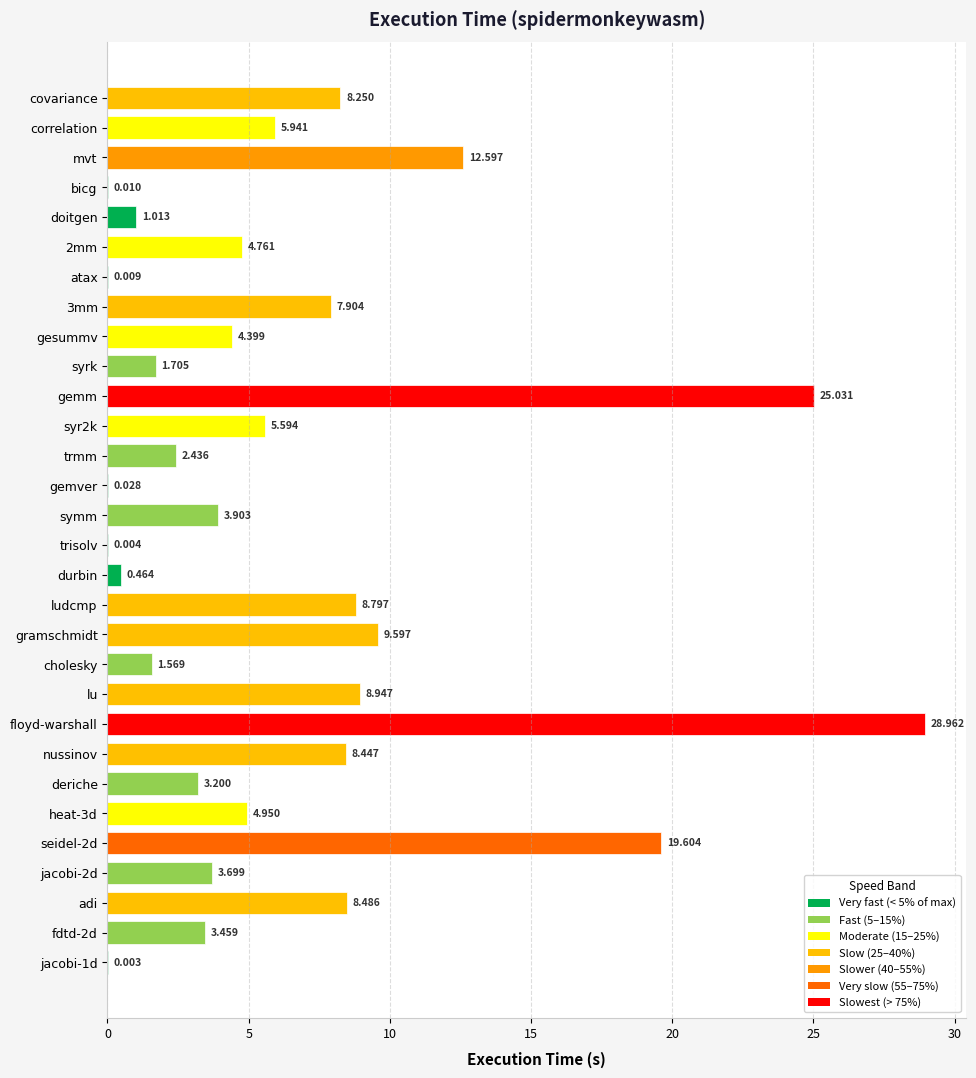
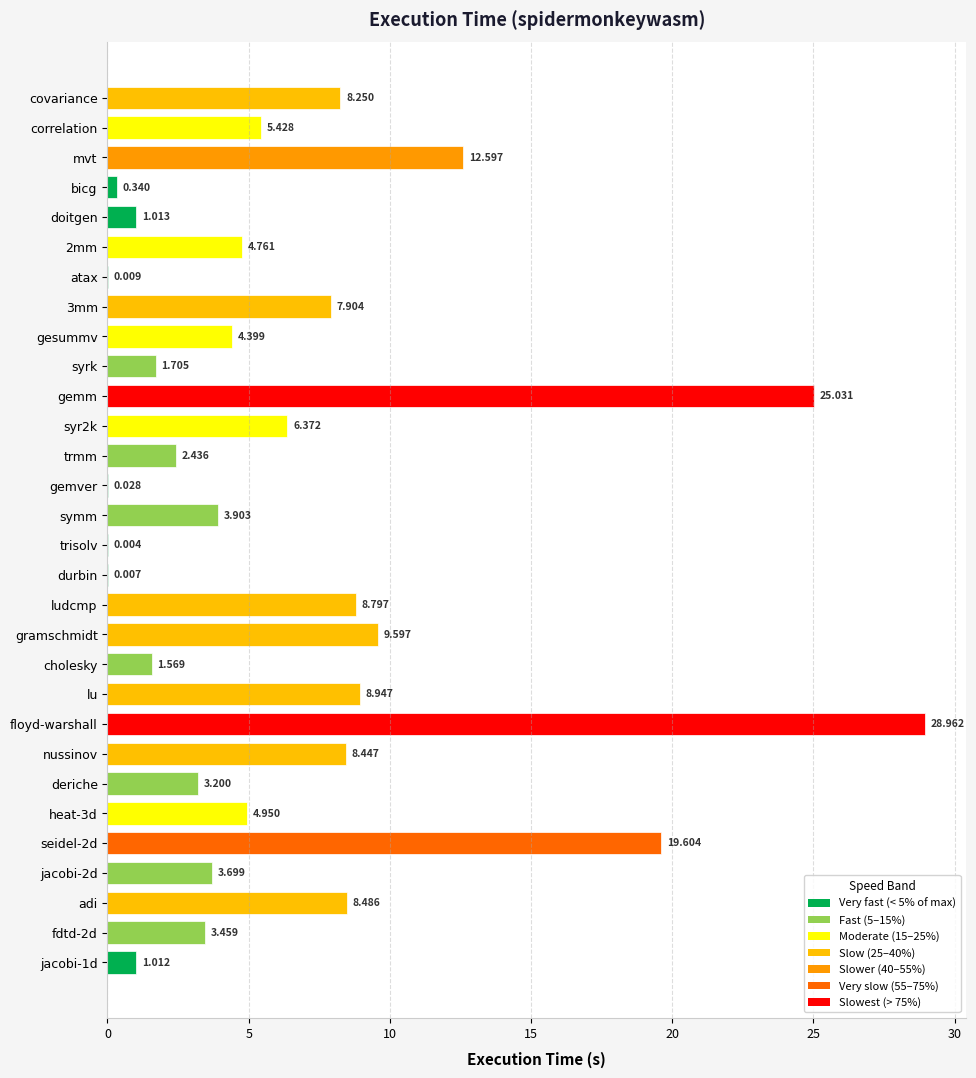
correlation: 5.941 -> 5.428
bicg: 0.010 -> 0.340
syr2k: 5.594 -> 6.372
durbin: 0.464 -> 0.007
jacobi-1d: 0.003 -> 1.012
